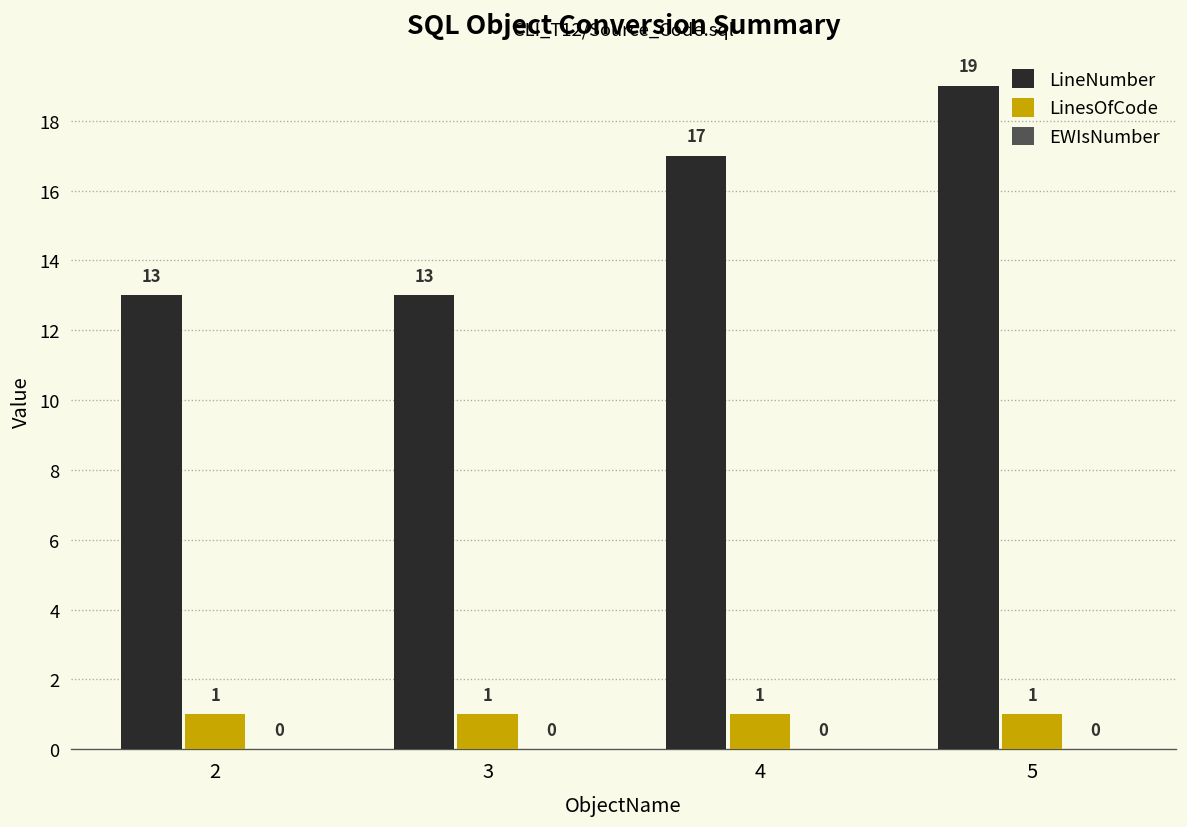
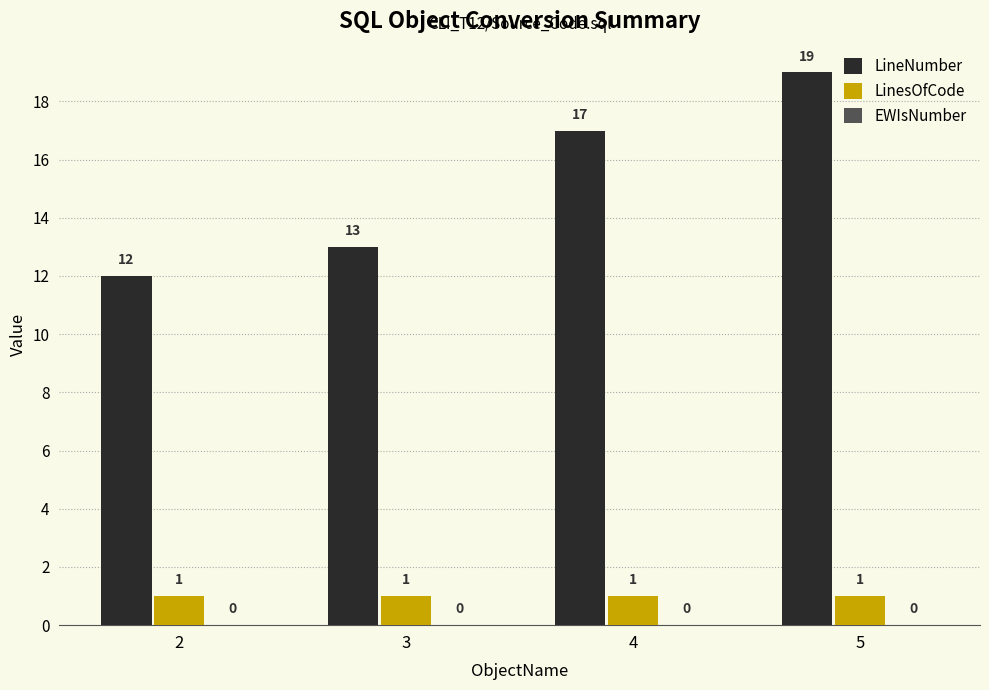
LineNumber, 2: 13 -> 12
